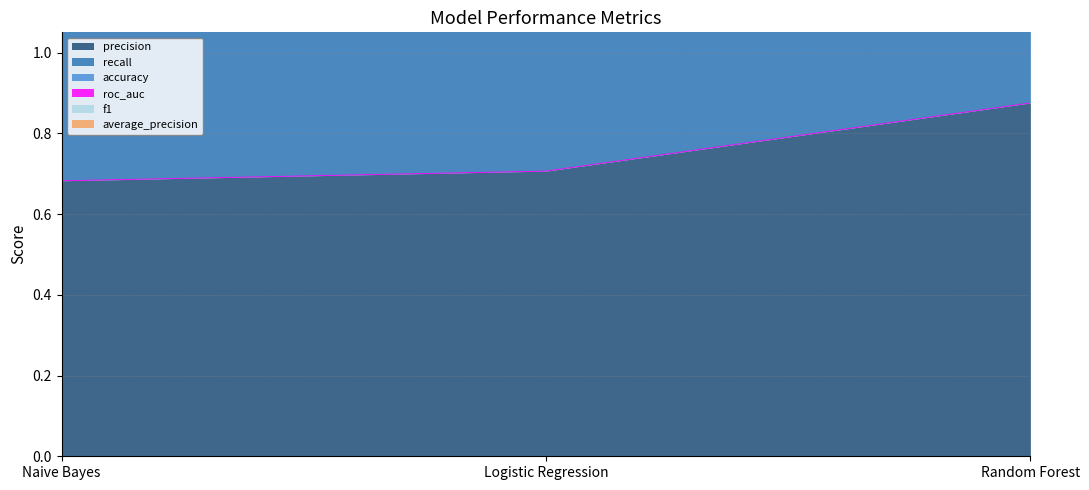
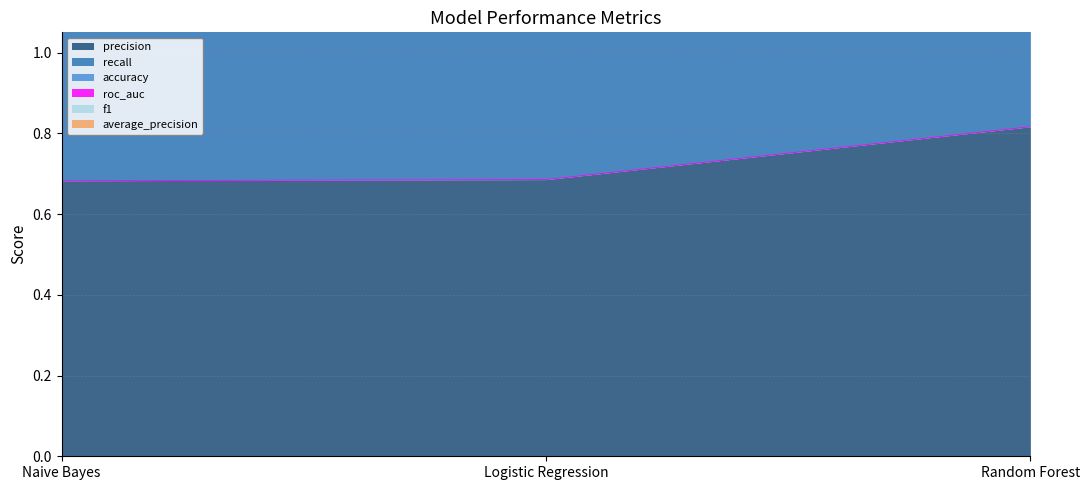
precision, Logistic Regression: 0.71 -> 0.69
precision, Random Forest: 0.88 -> 0.82
